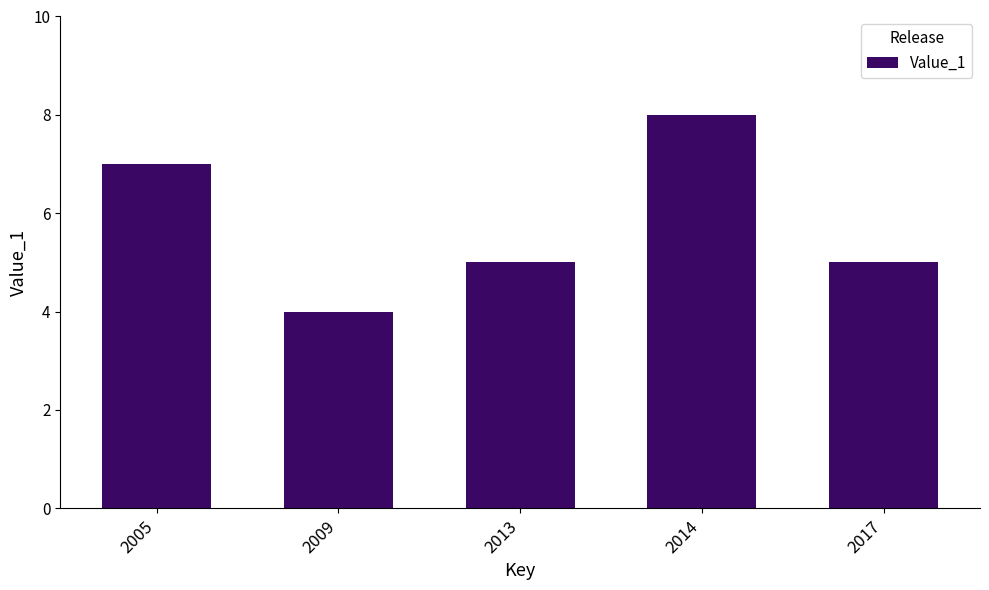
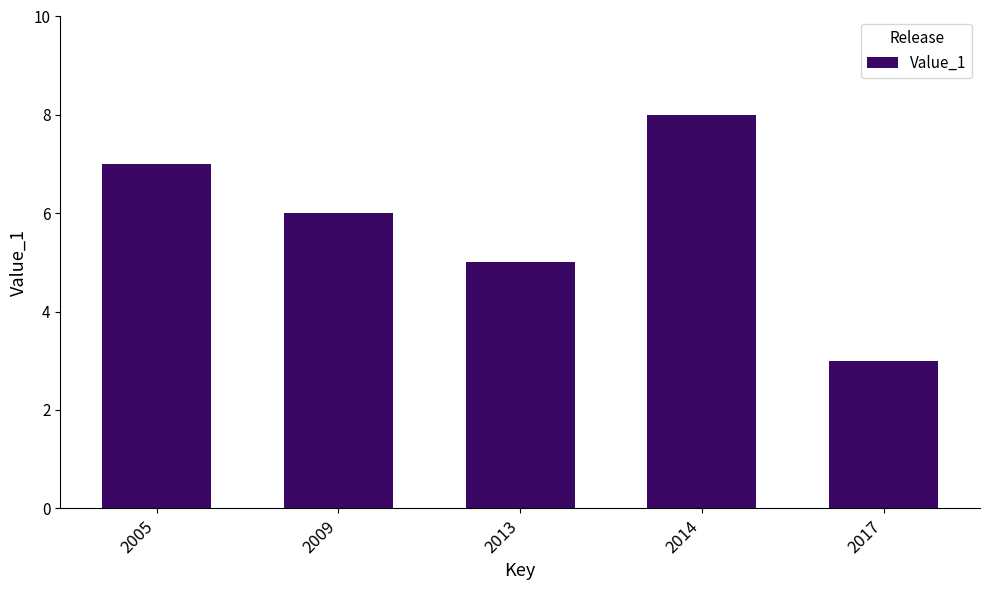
2009: 4 -> 6
2017: 5 -> 3
